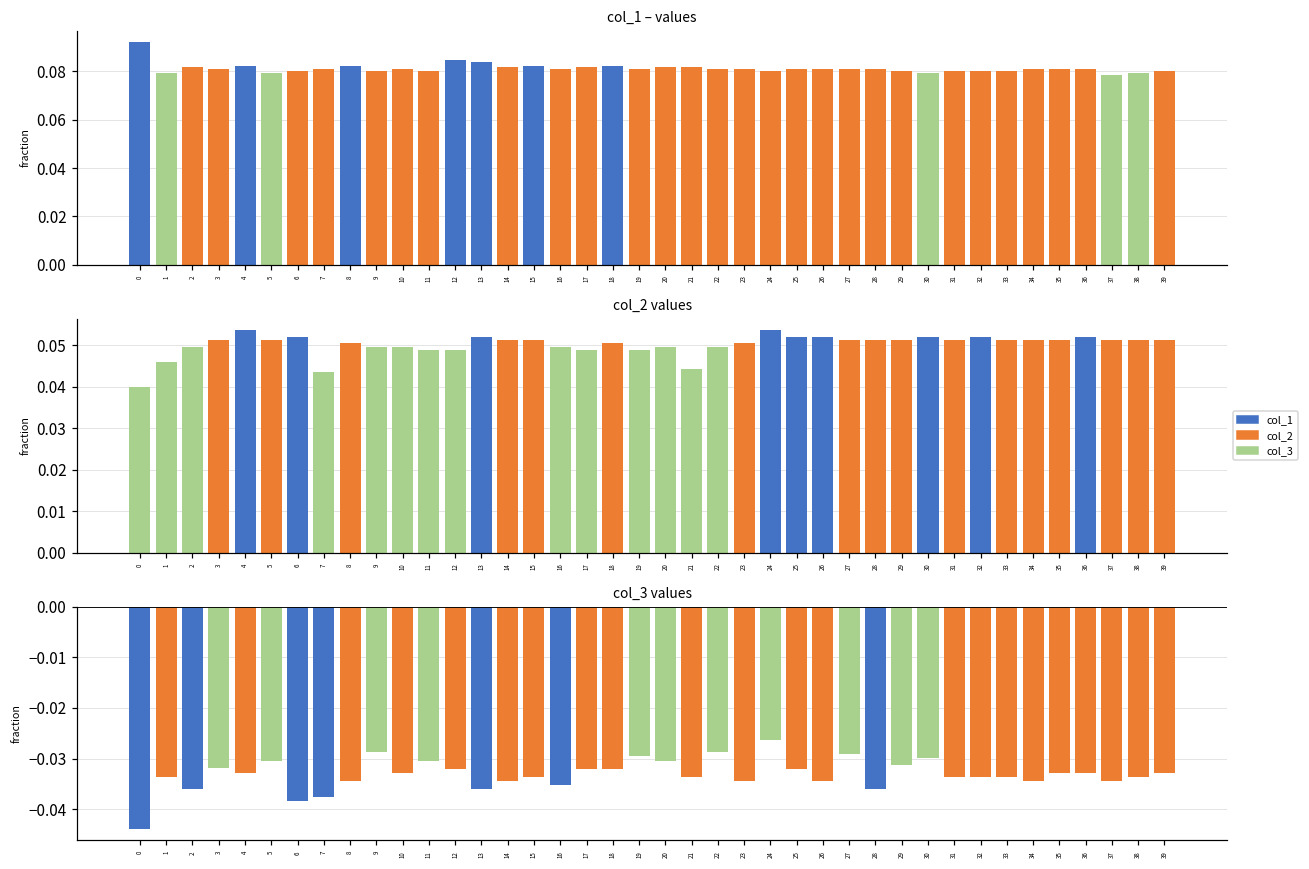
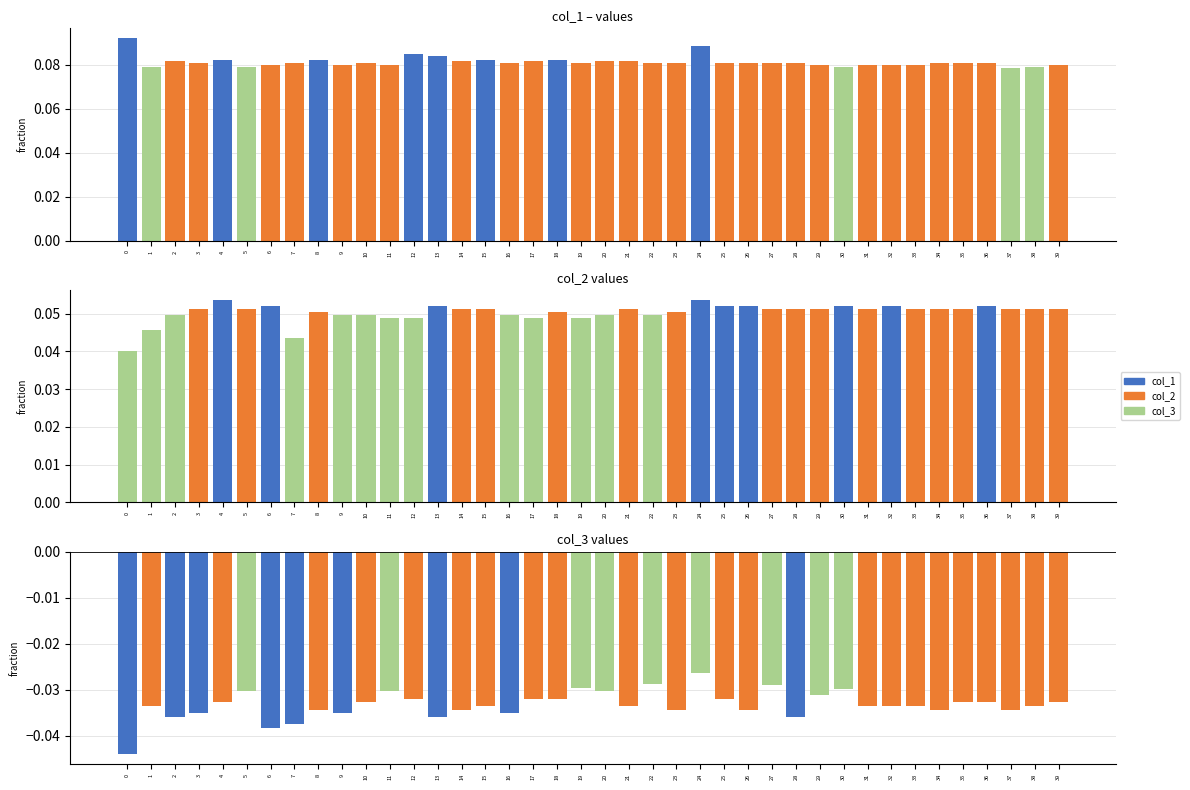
col_1 – values, 24: 0.080 -> 0.089
col_2 values, 21: 0.044 -> 0.051
col_3 values, 3: -0.032 -> -0.035
col_3 values, 9: -0.029 -> -0.035
